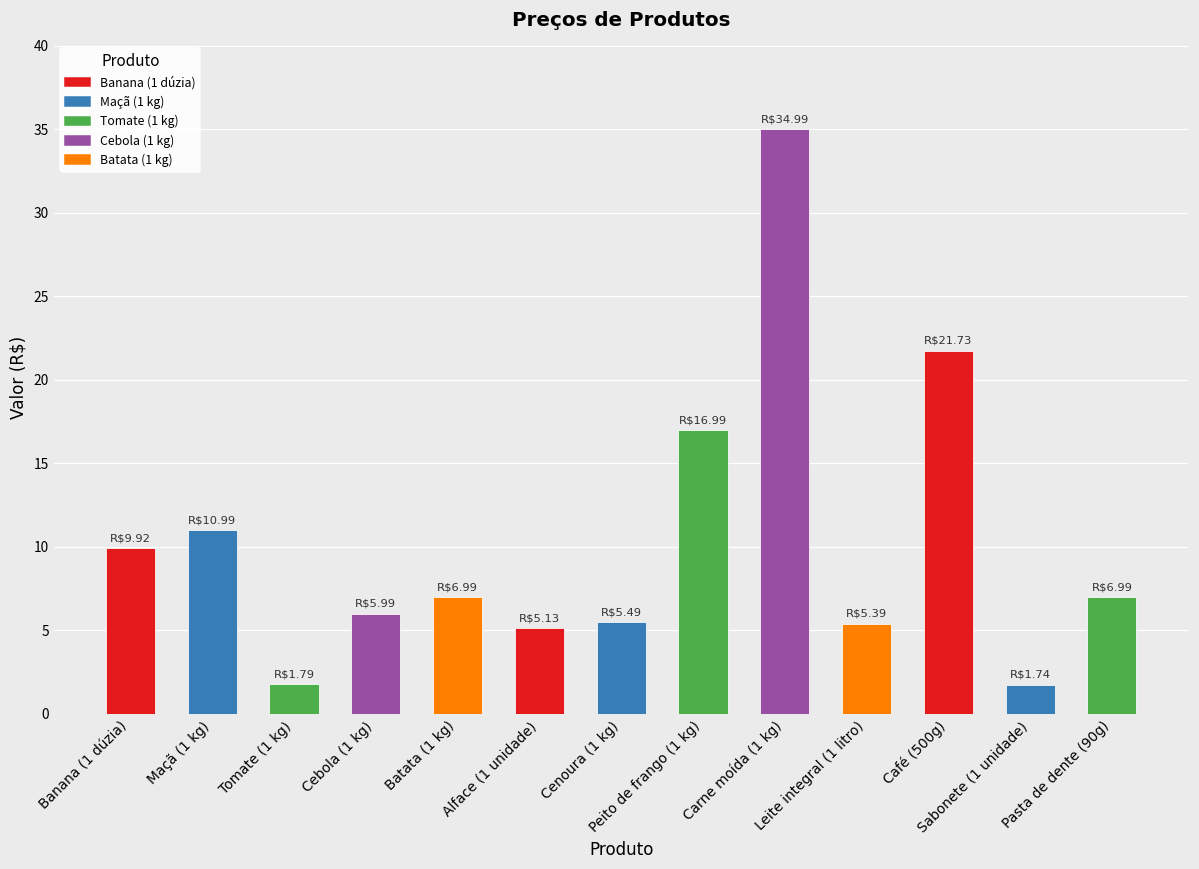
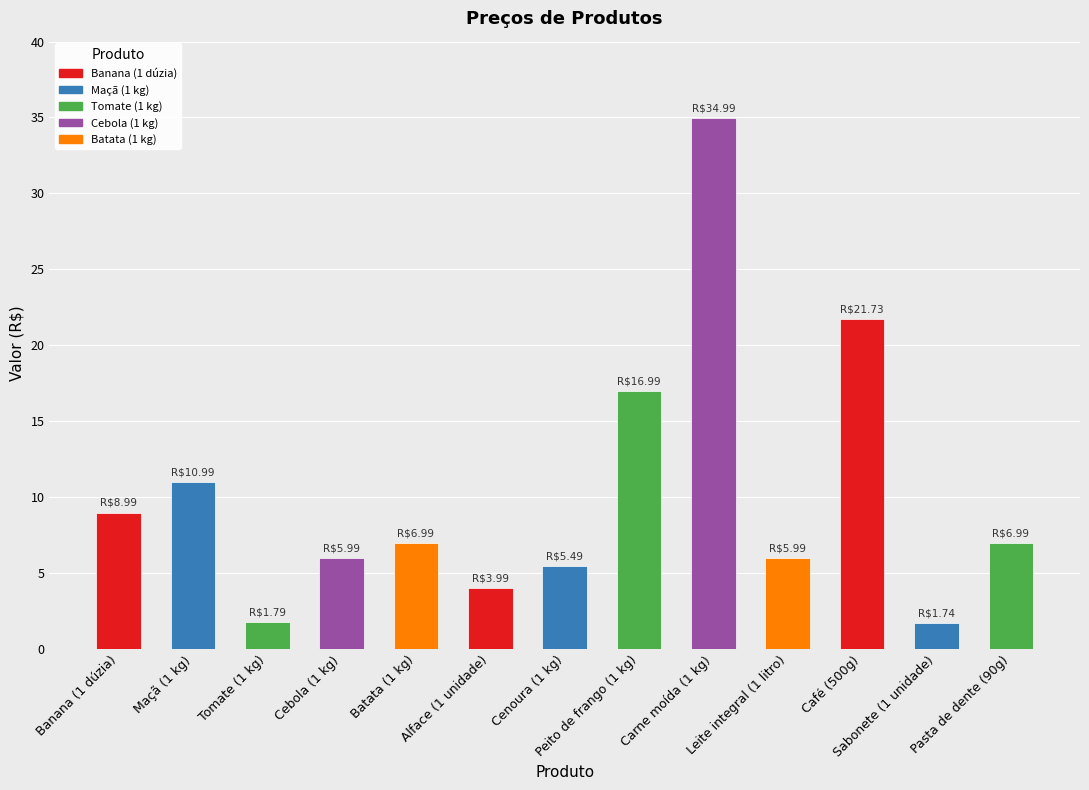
Banana (1 dúzia): $9.92 -> $8.99
Alface (1 unidade): $5.13 -> $3.99
Leite integral (1 litro): $5.39 -> $5.99
